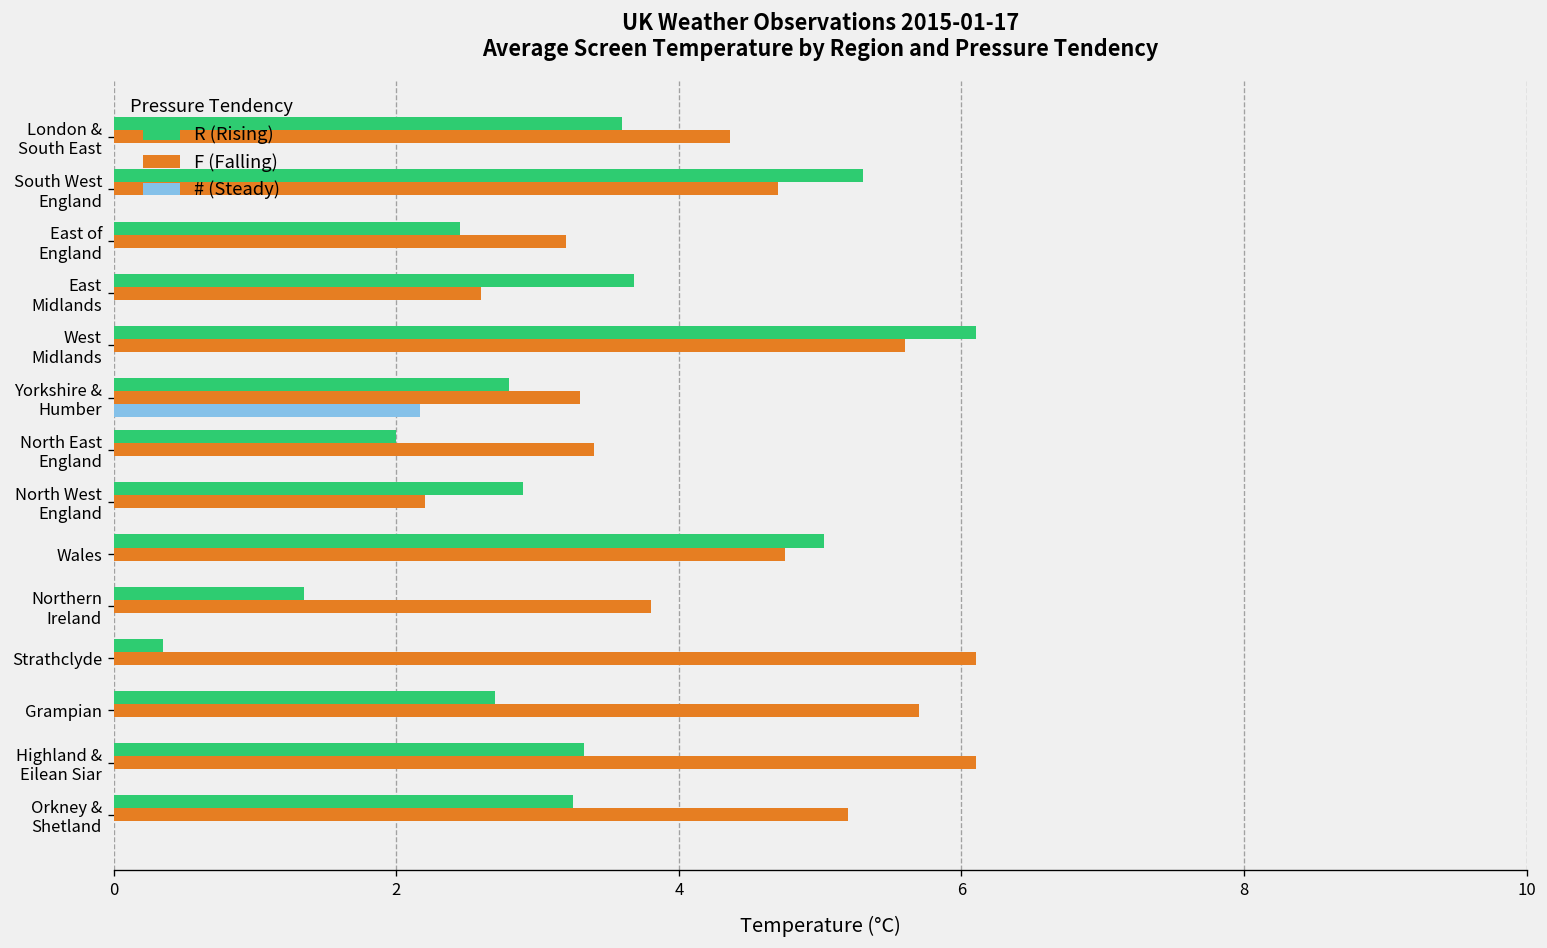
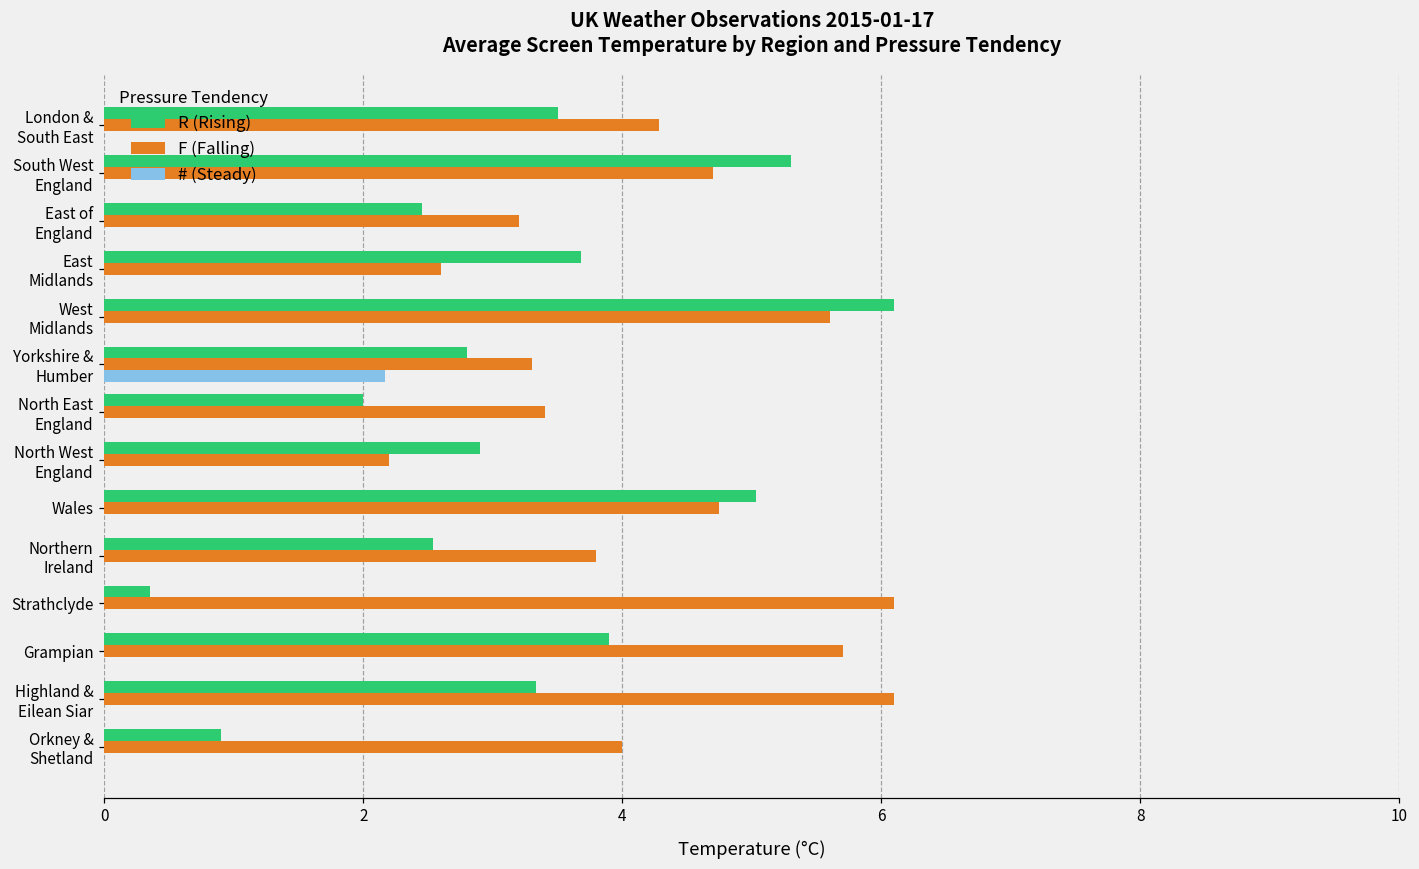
R (Rising), London & South East: 3.6 -> 3.5
F (Falling), London & South East: 4.36 -> 4.28
R (Rising), Northern Ireland: 1.35 -> 2.54
R (Rising), Grampian: 2.7 -> 3.9
R (Rising), Orkney & Shetland: 3.25 -> 0.90
F (Falling), Orkney & Shetland: 5.2 -> 4.0
